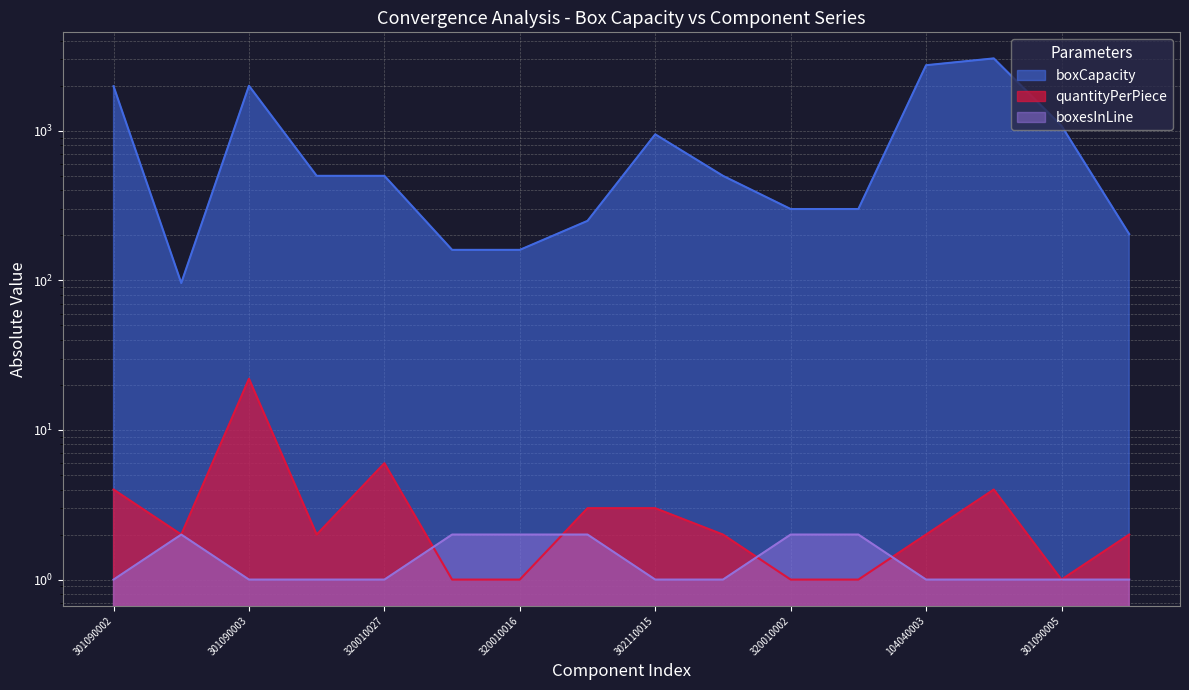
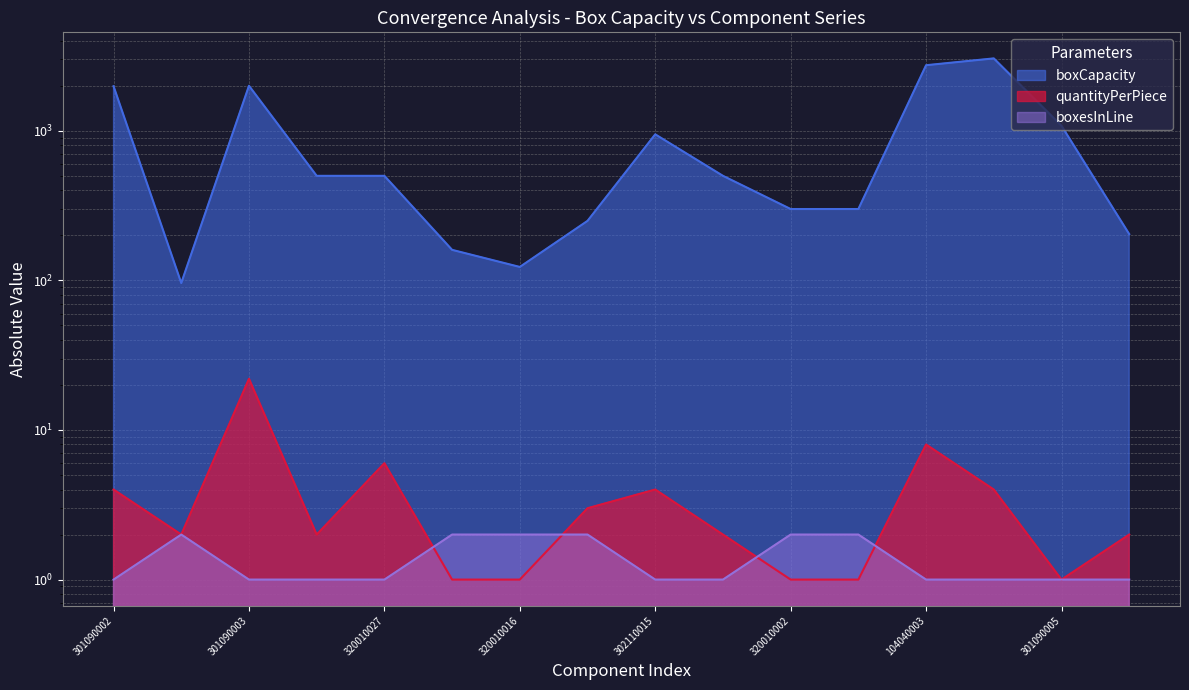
boxCapacity, 320010016: 160 -> 120
quantityPerPiece, 302110015: 3 -> 4
quantityPerPiece, 104040003: 2 -> 8
